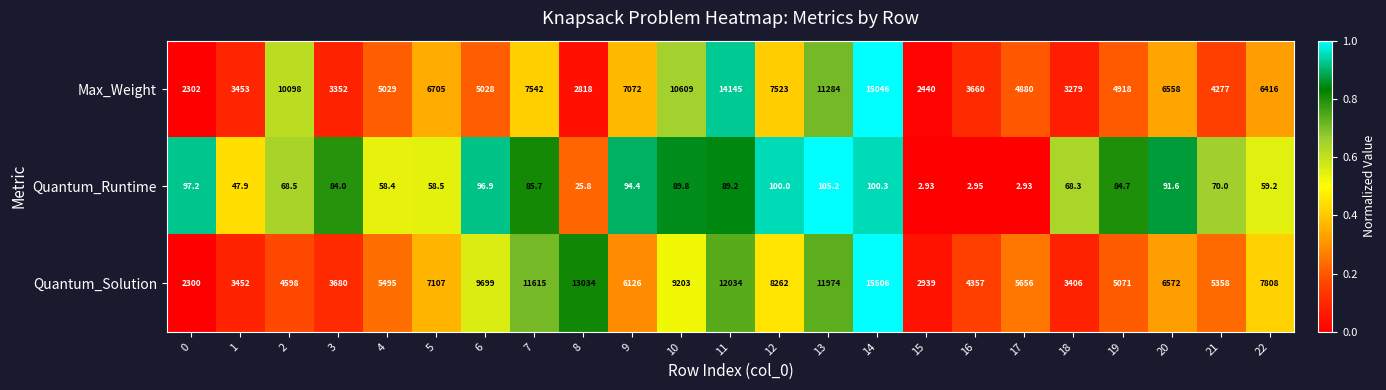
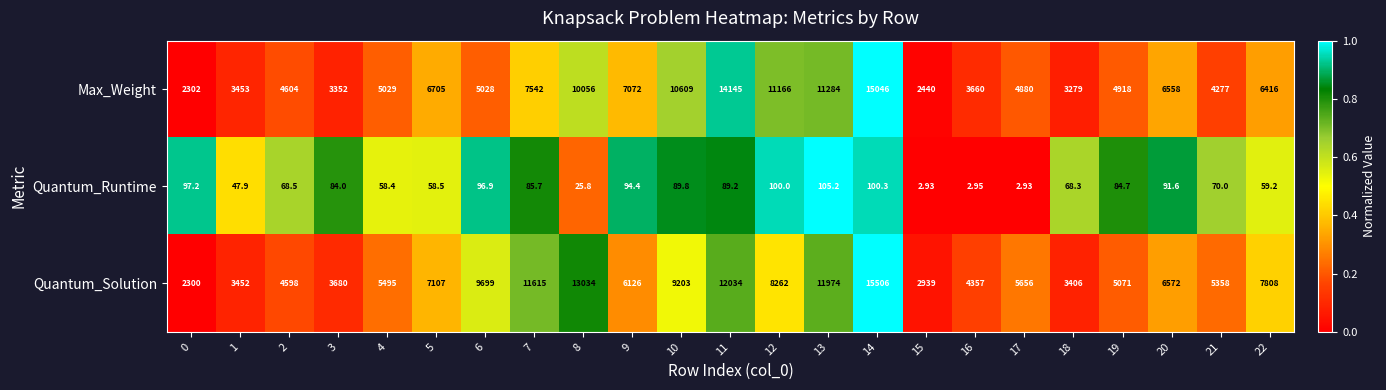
Max_Weight, 2: 10098 -> 4604
Max_Weight, 8: 2818 -> 10056
Max_Weight, 12: 7523 -> 11166
